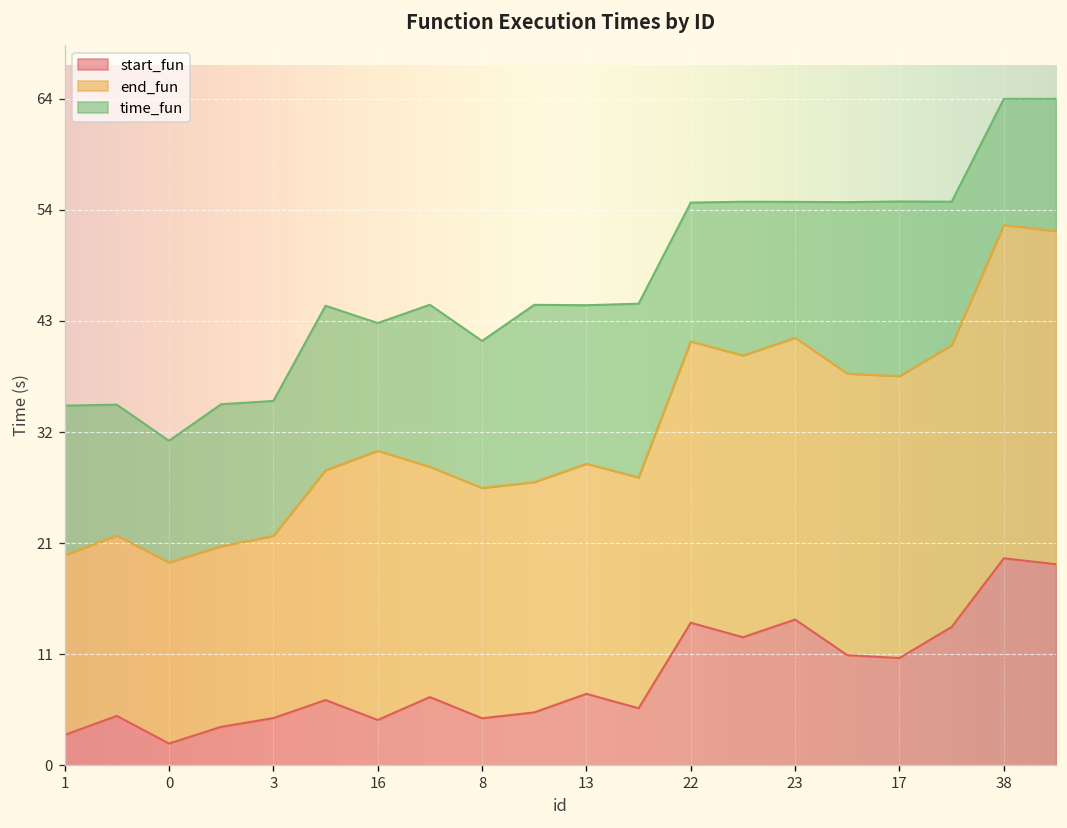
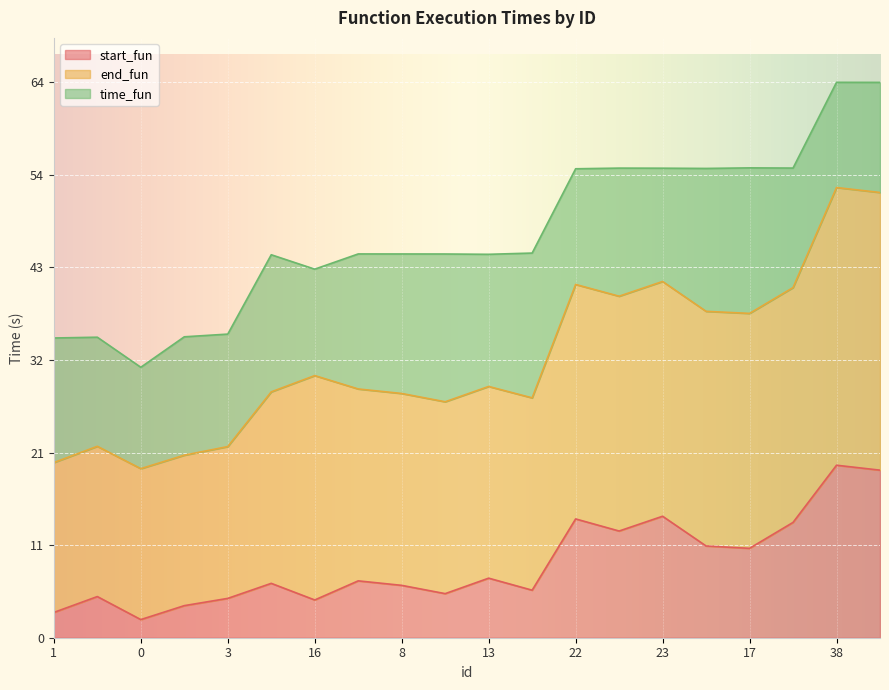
start_fun, 8: 5 -> 6
time_fun, 8: 14 -> 16
